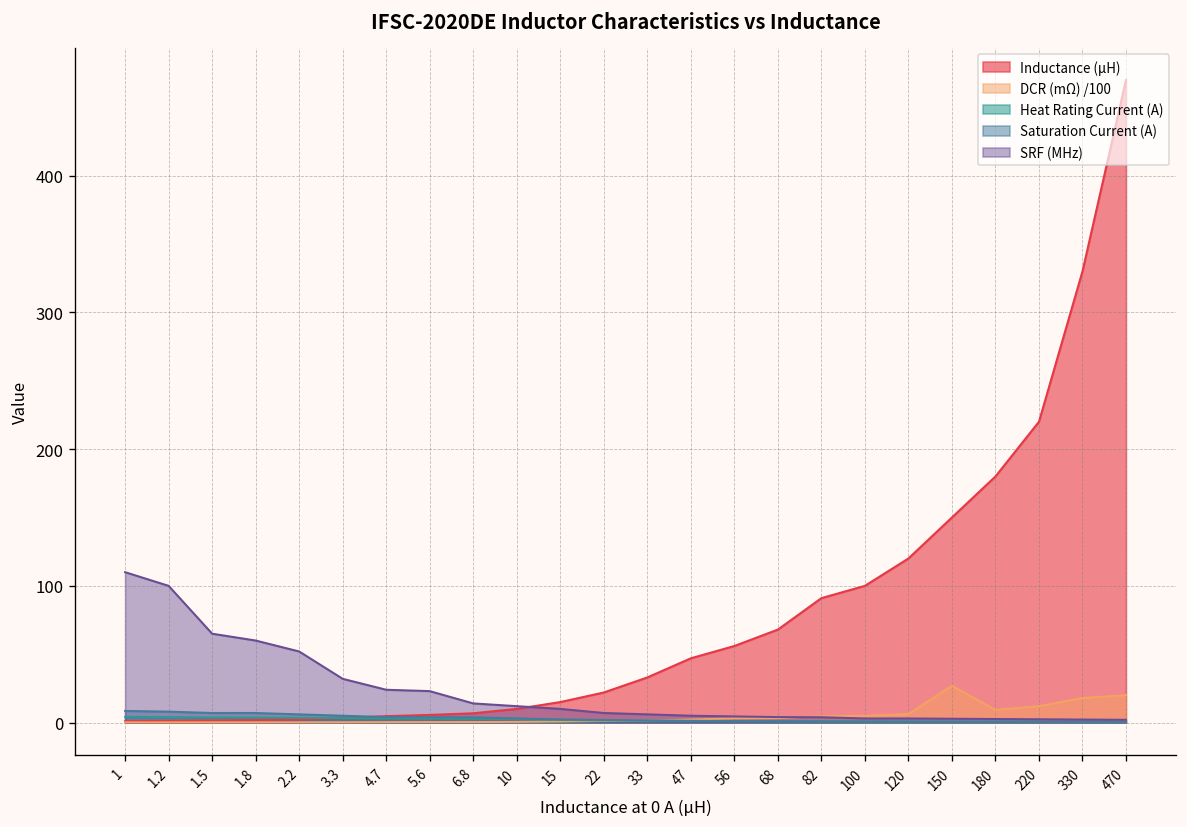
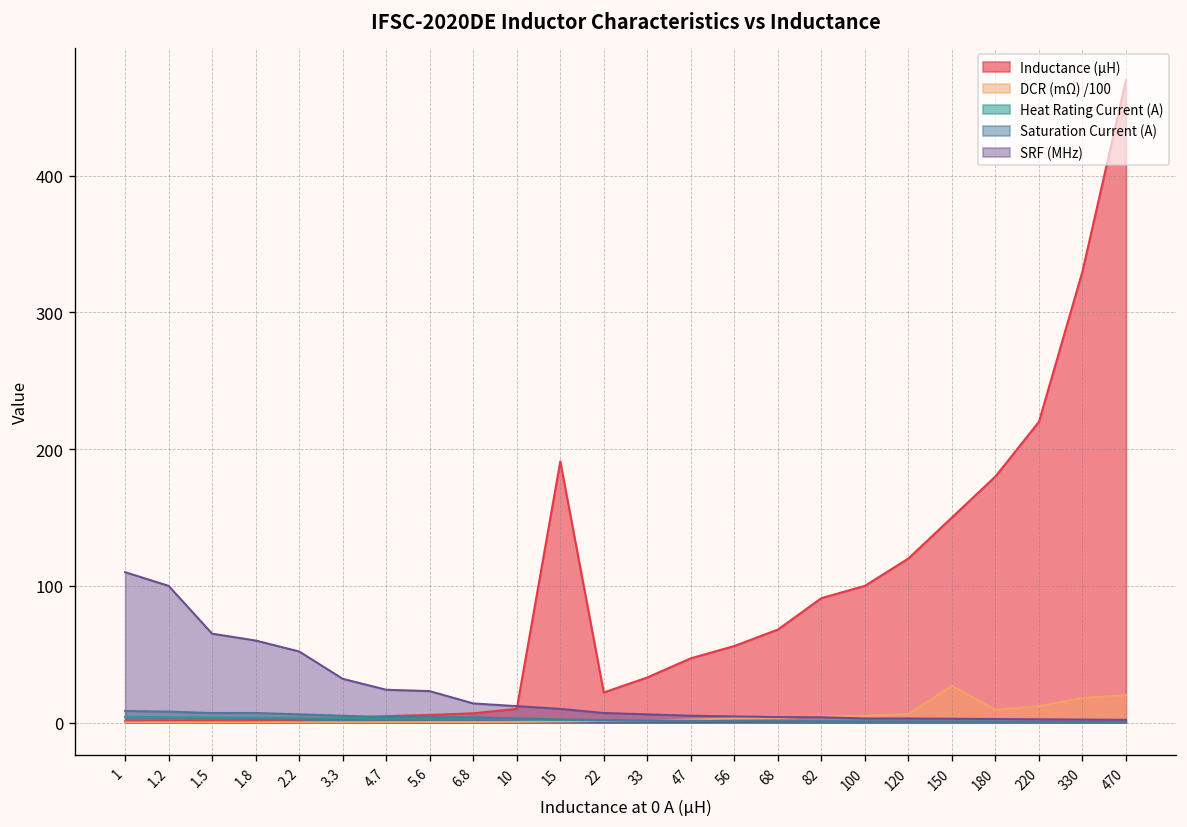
Inductance (μH), 15: 15 -> 191
